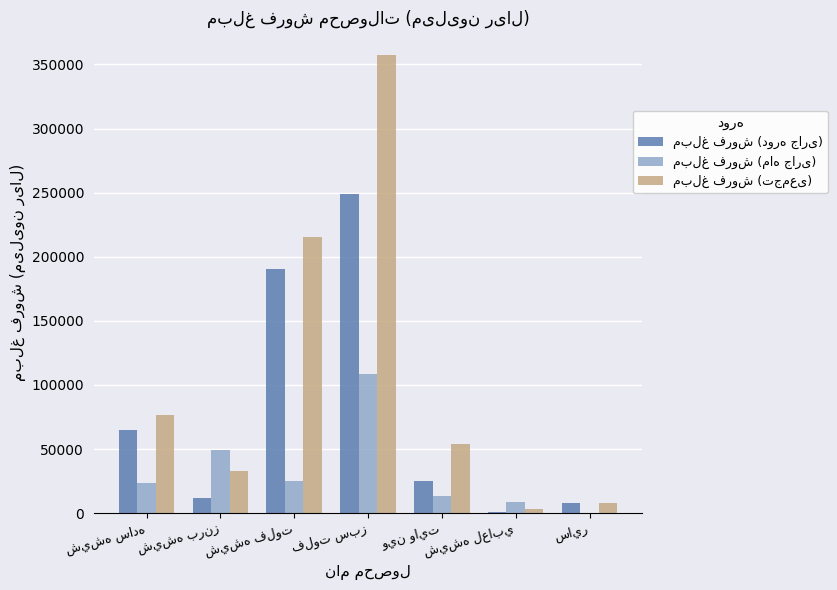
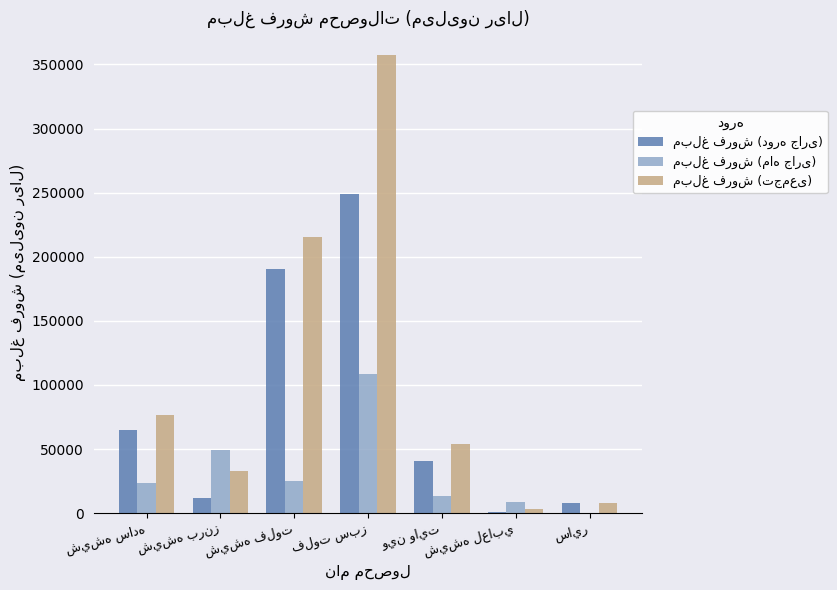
مبلغ فروش (دوره جاری), وين وايت: 25000 -> 40000
